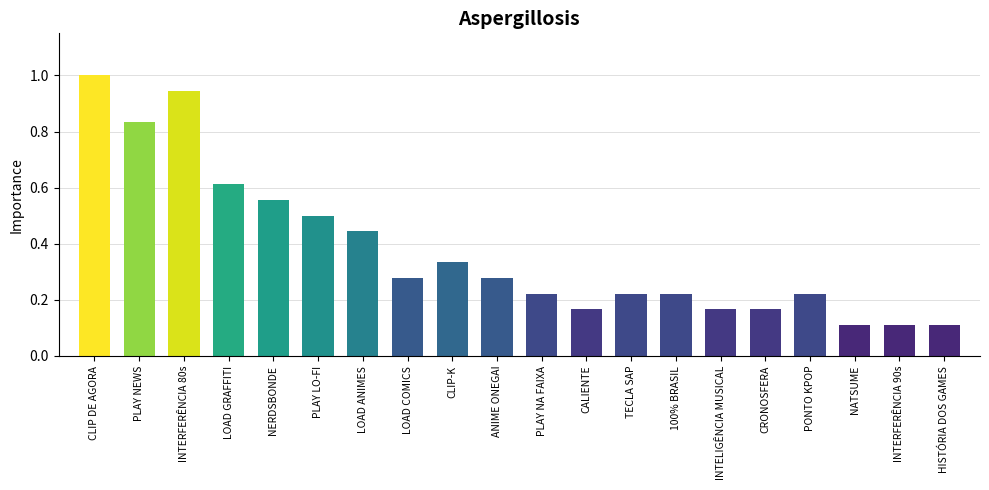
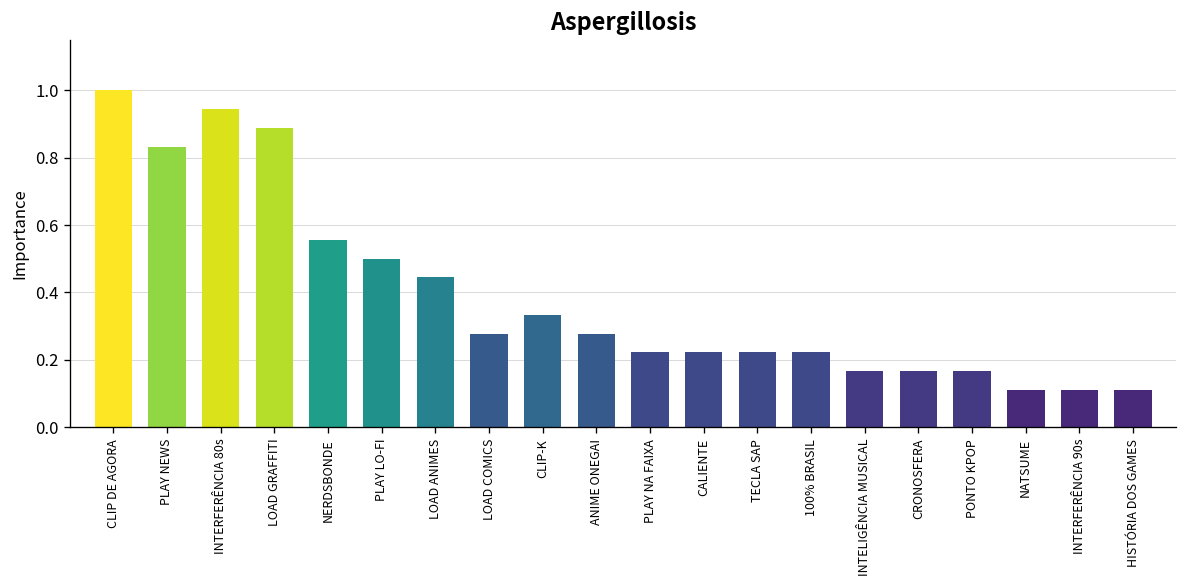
LOAD GRAFFITI: 0.61 -> 0.89
CALIENTE: 0.17 -> 0.22
PONTO KPOP: 0.22 -> 0.17
